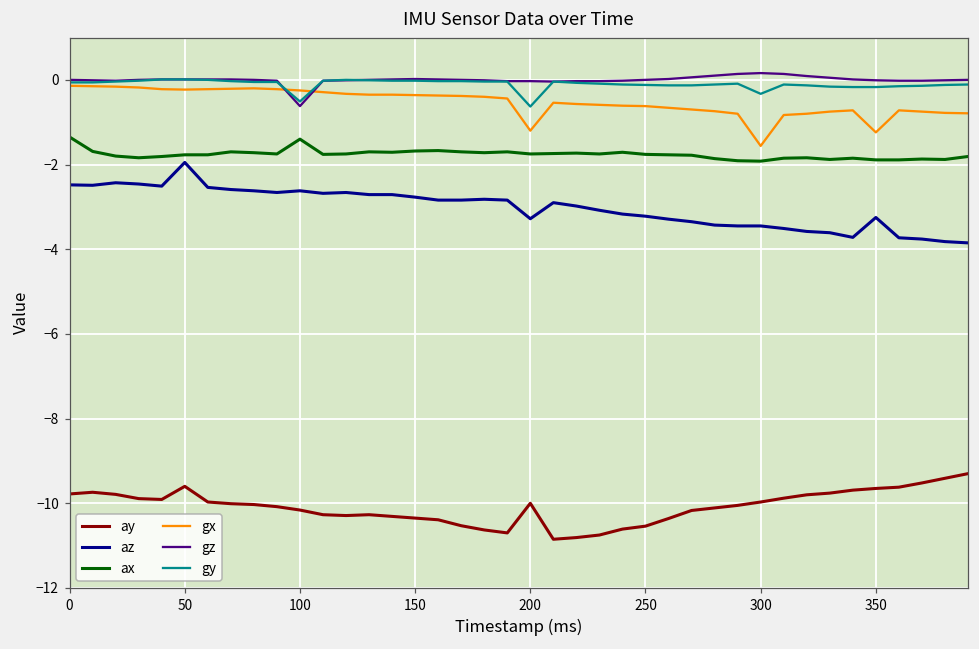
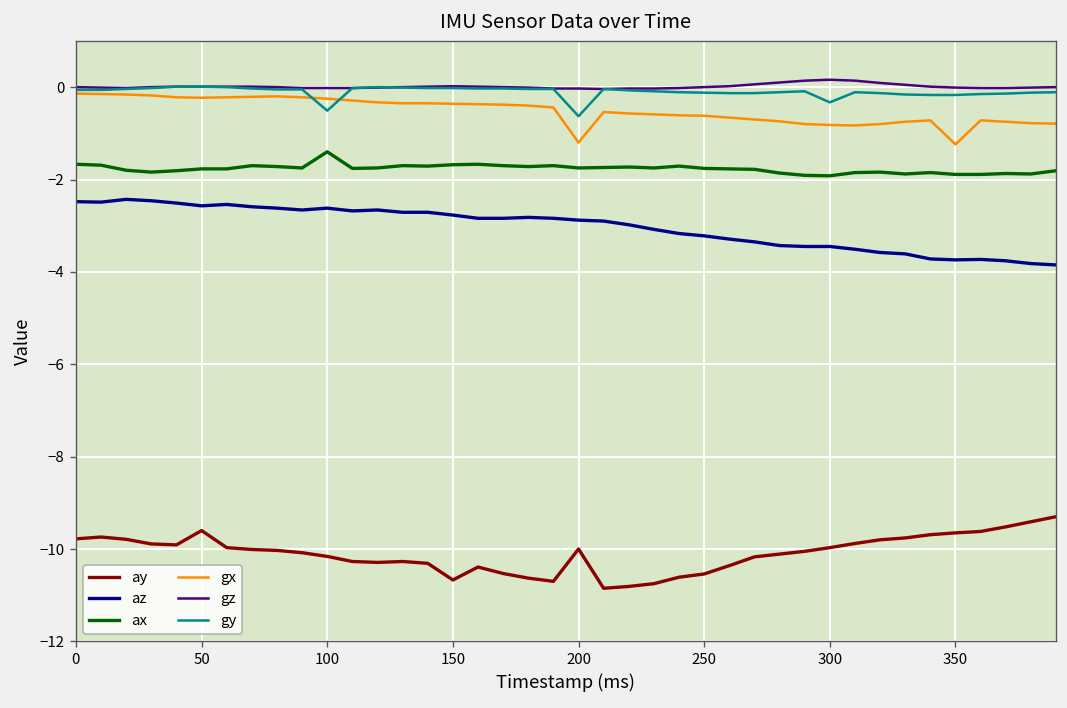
ax, 0: -1.4 -> -1.7
az, 50: -2.0 -> -2.6
gz, 100: -0.6 -> 0.0
ay, 150: -10.4 -> -10.7
az, 200: -3.3 -> -2.9
gx, 300: -1.6 -> -0.8
az, 350: -3.3 -> -3.7
